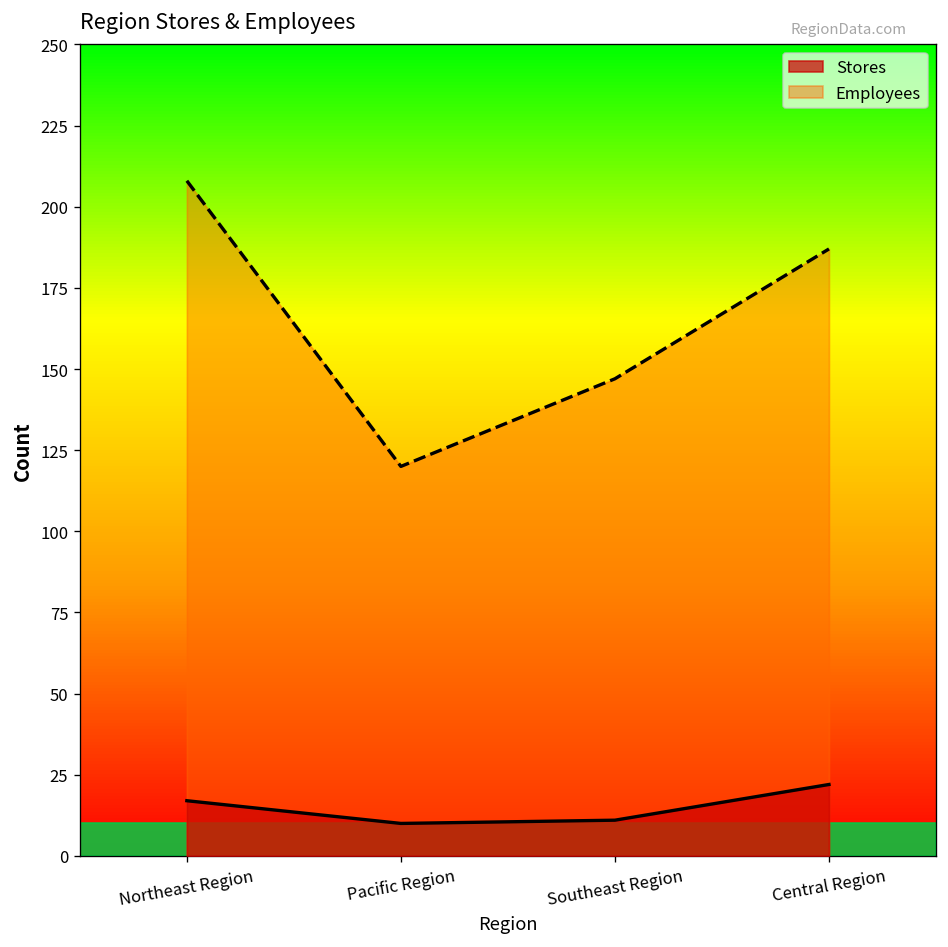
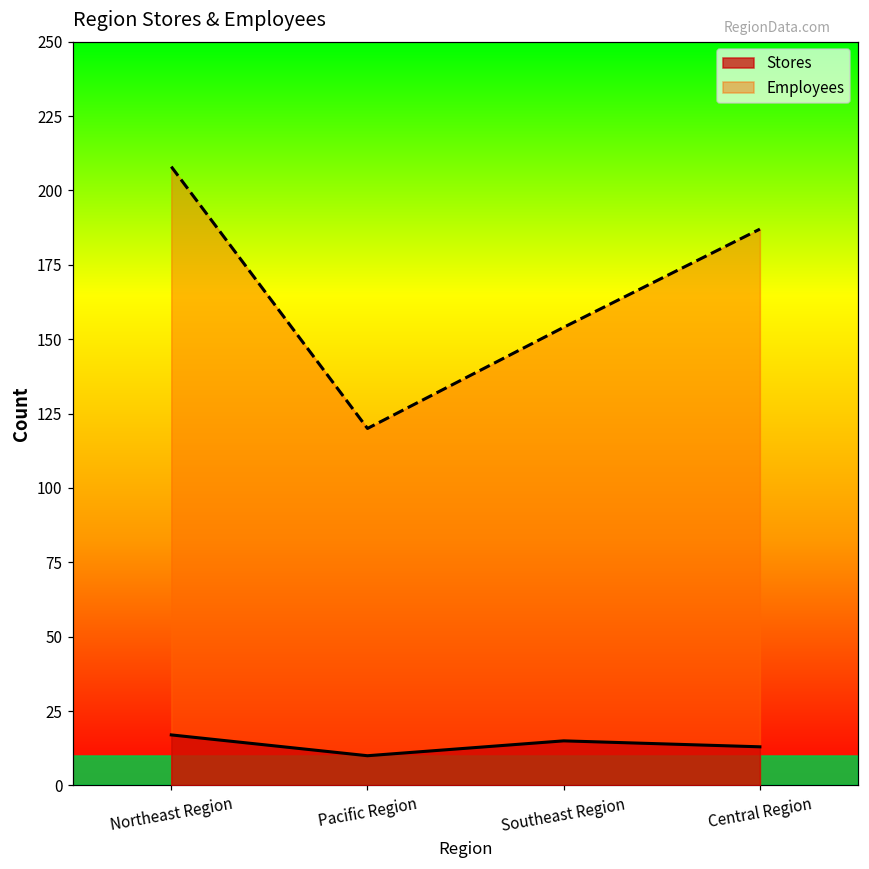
Stores, Southeast Region: 11 -> 15
Employees, Southeast Region: 147 -> 154
Stores, Central Region: 22 -> 13
